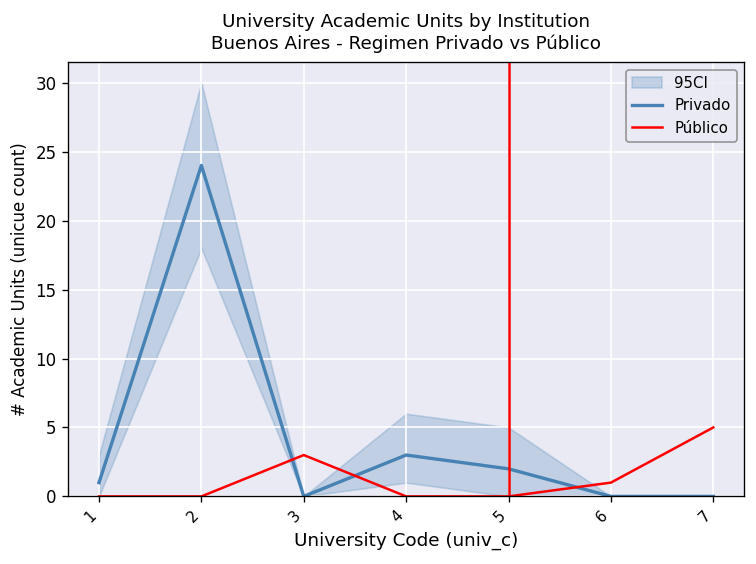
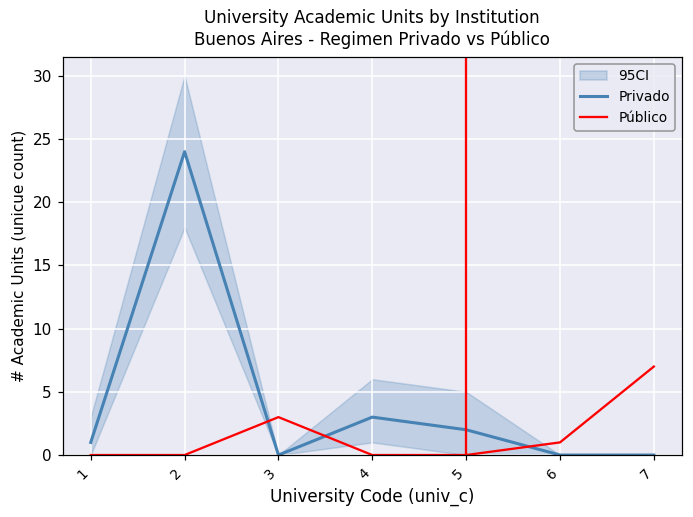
Público, 7: 5 -> 7
